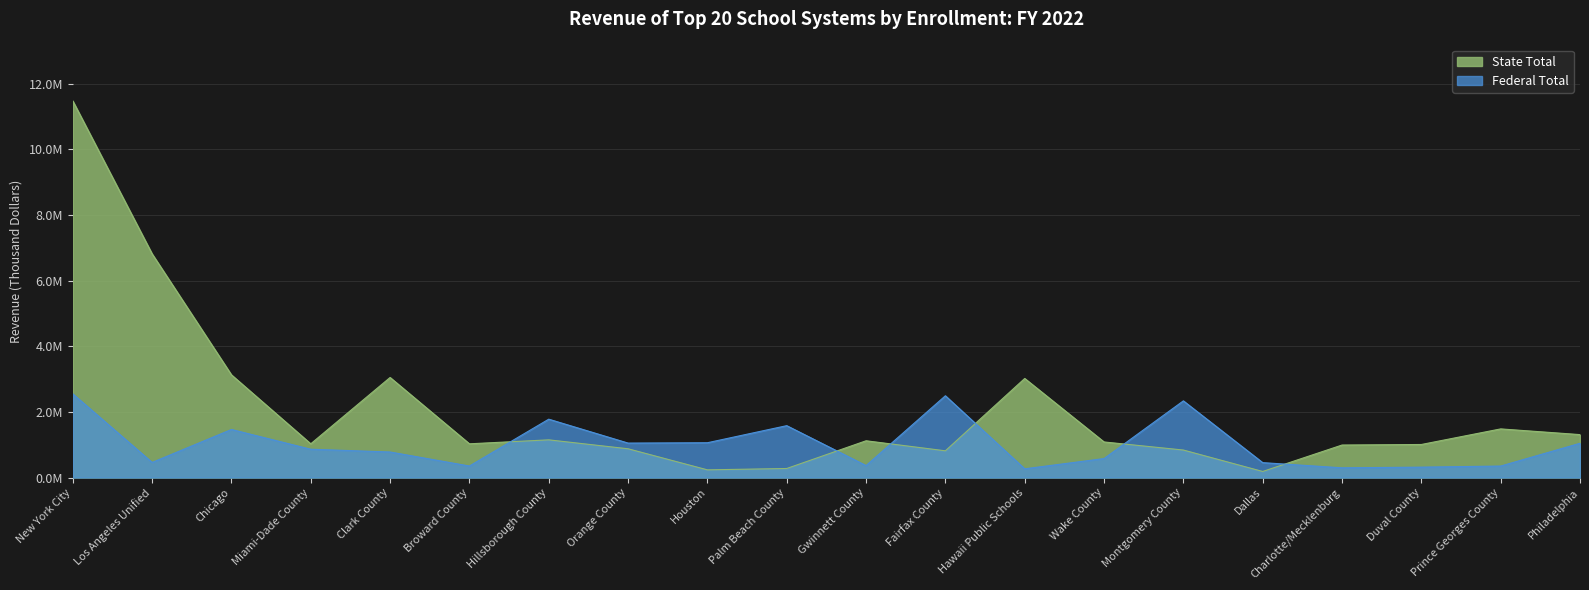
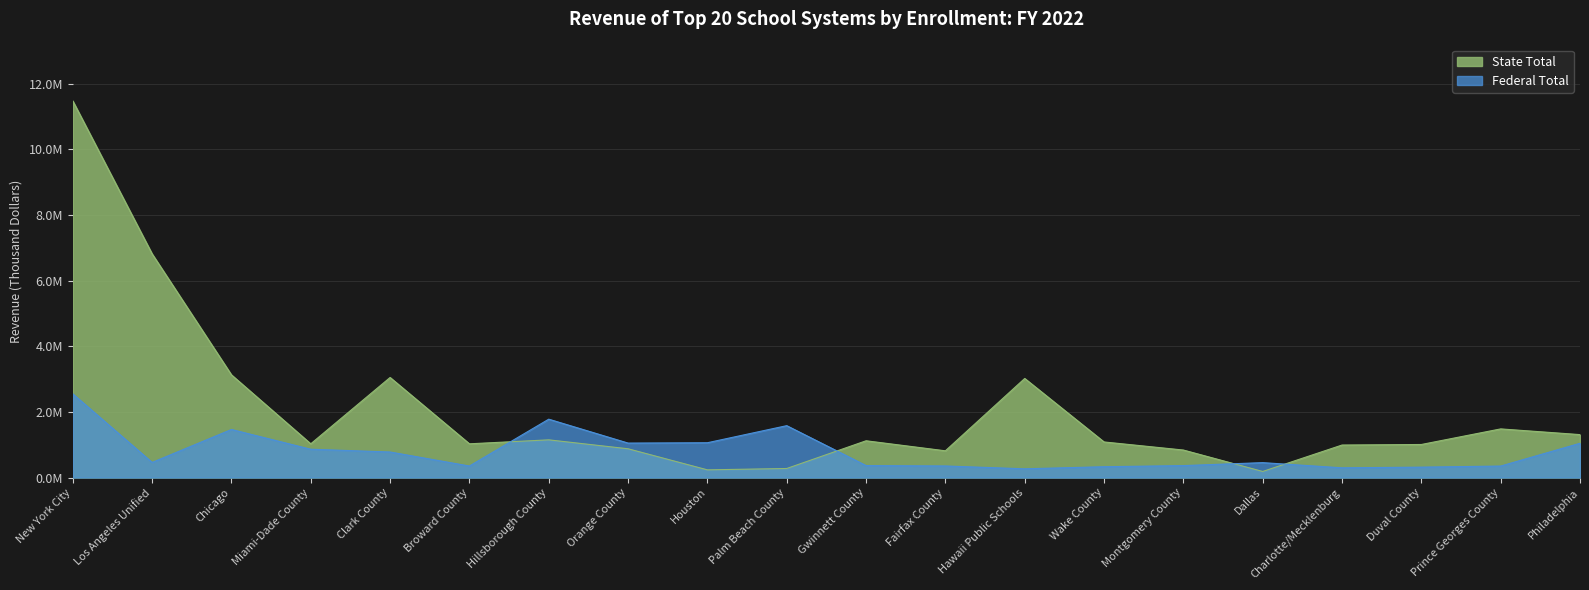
Federal Total, Fairfax County: 2500000 -> 400000
Federal Total, Wake County: 600000 -> 300000
Federal Total, Montgomery County: 2300000 -> 400000
